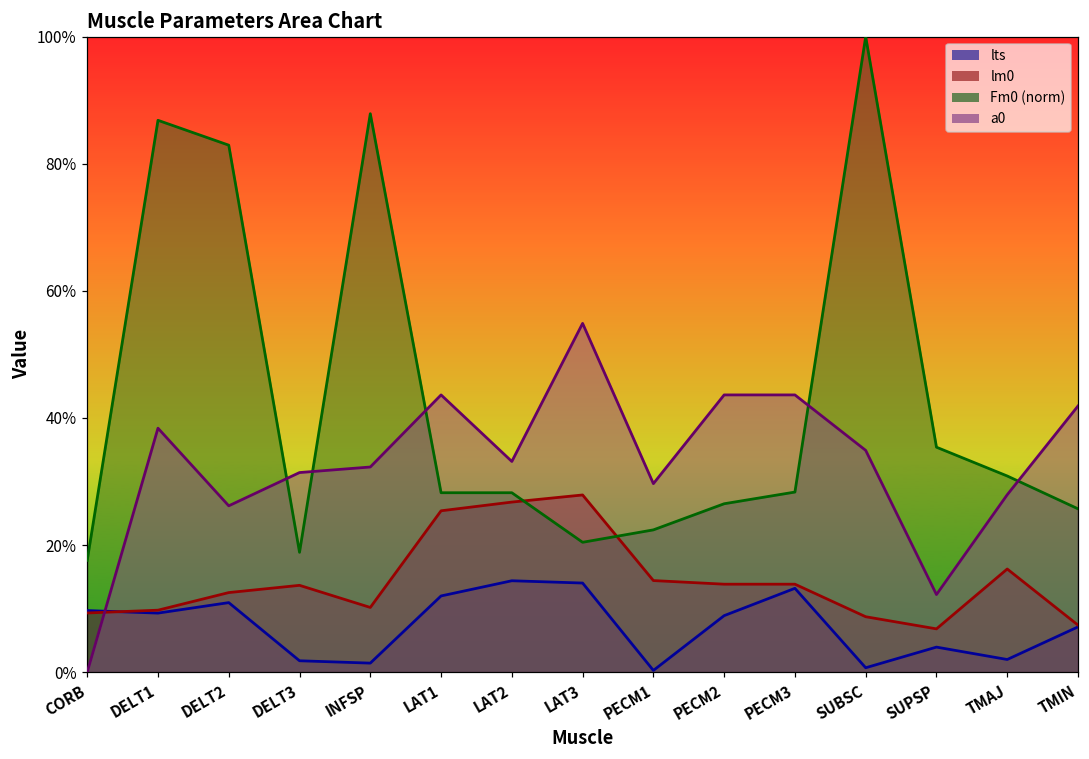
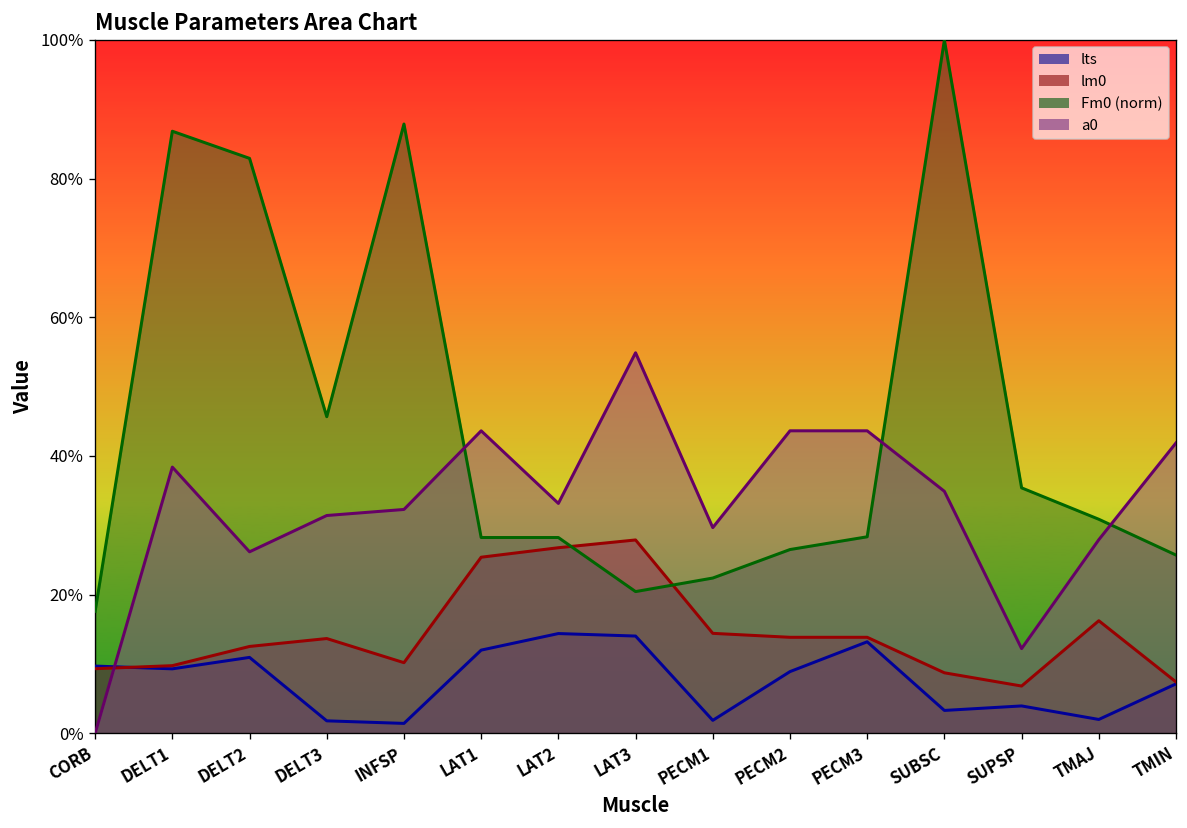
Fm0 (norm), DELT3: 19% -> 46%
lts, PECM1: 0% -> 2%
lts, SUBSC: 1% -> 3%
